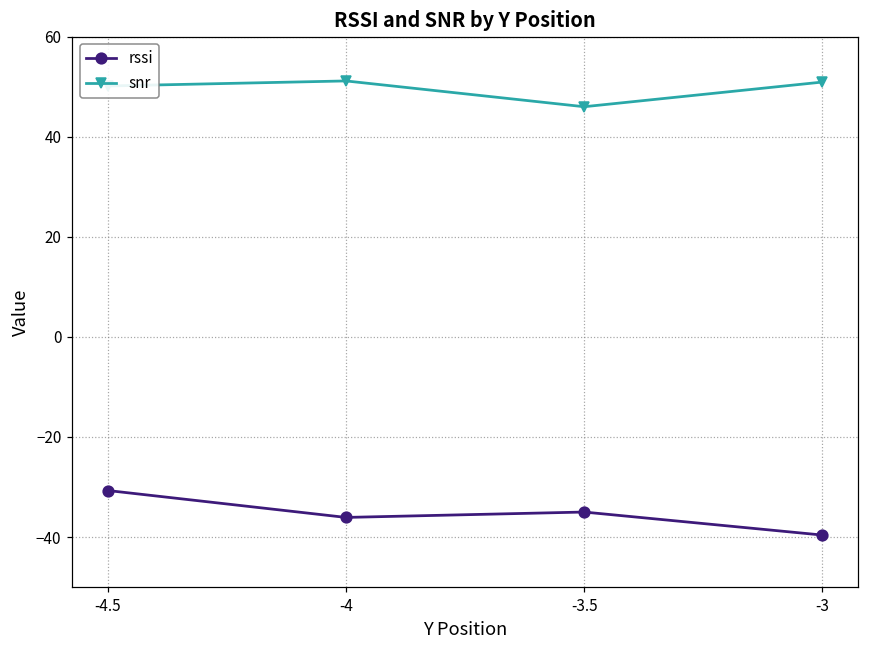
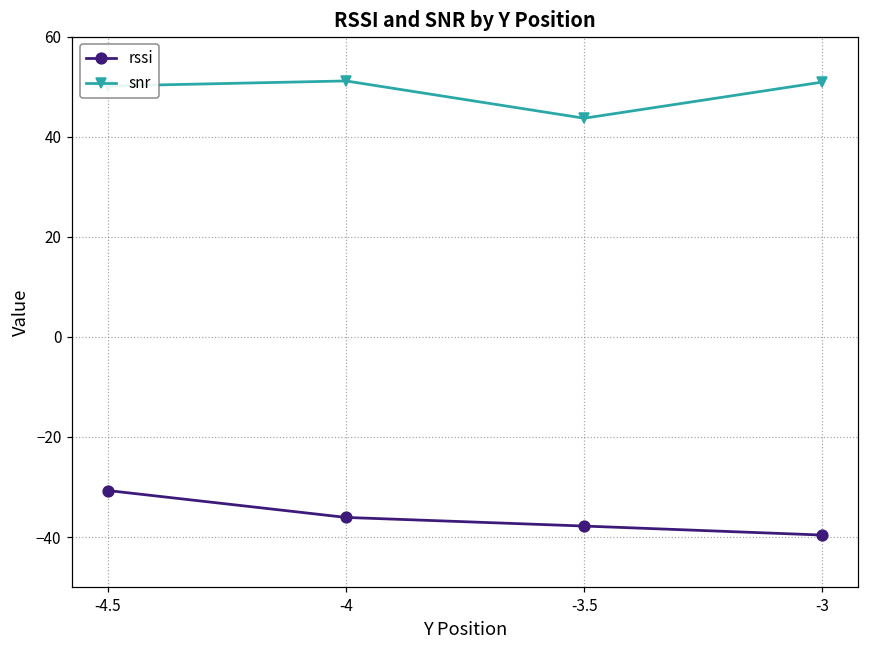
rssi, -3.5: -35 -> -38
snr, -3.5: 46 -> 44
